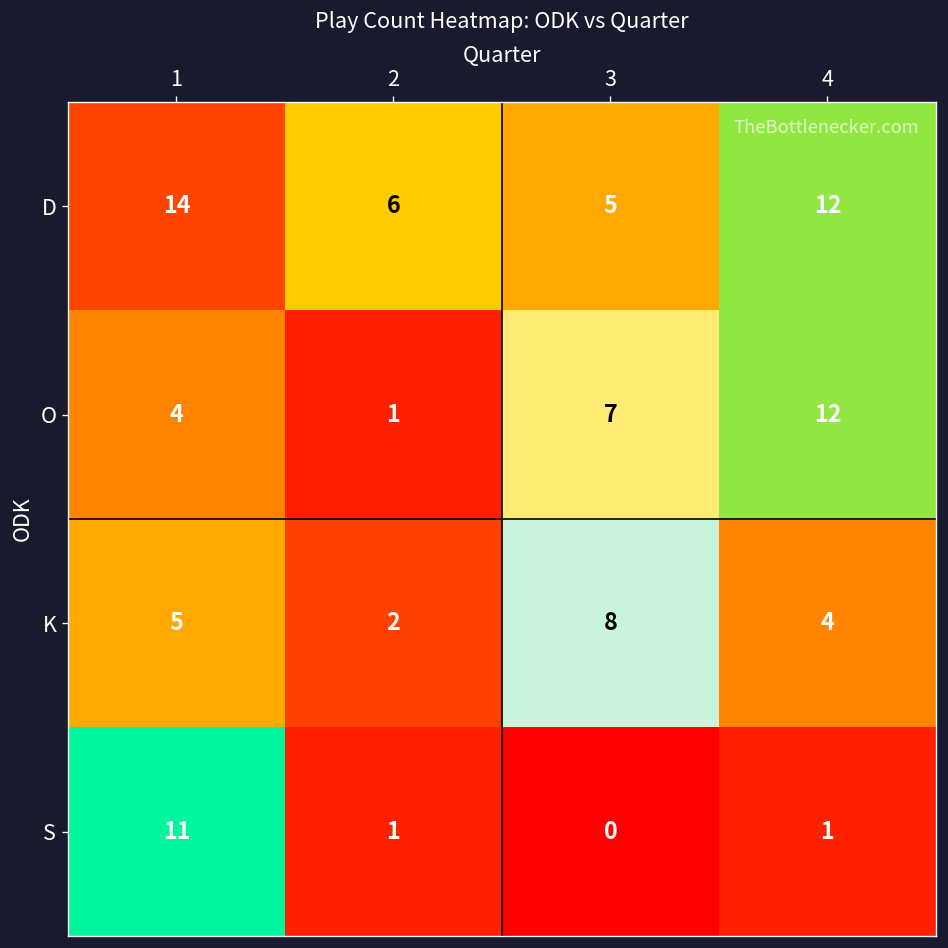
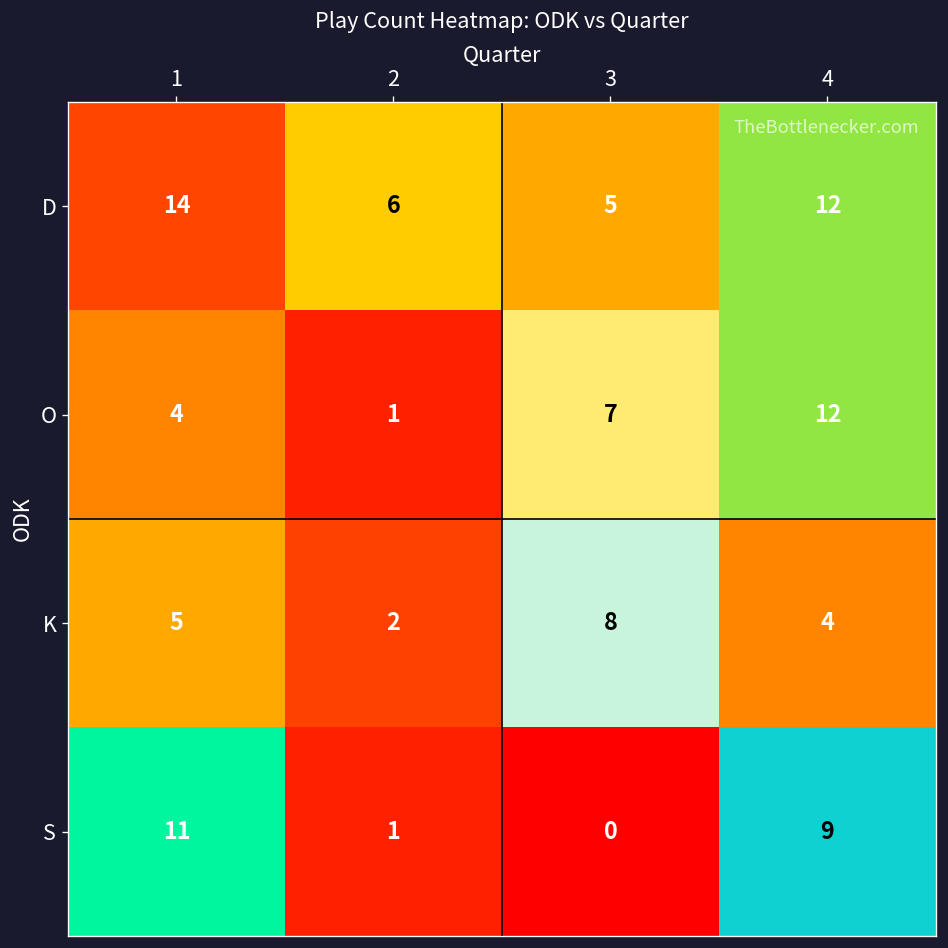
S, 4: 1 -> 9
